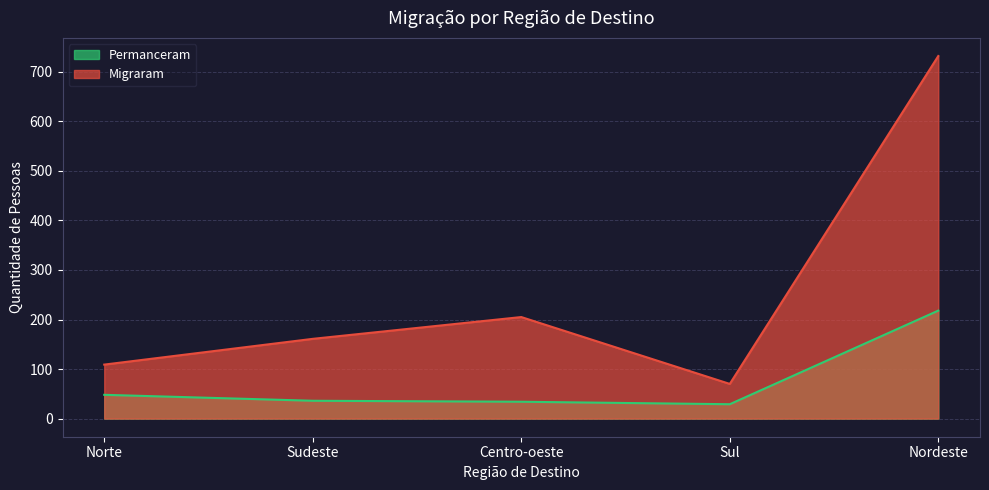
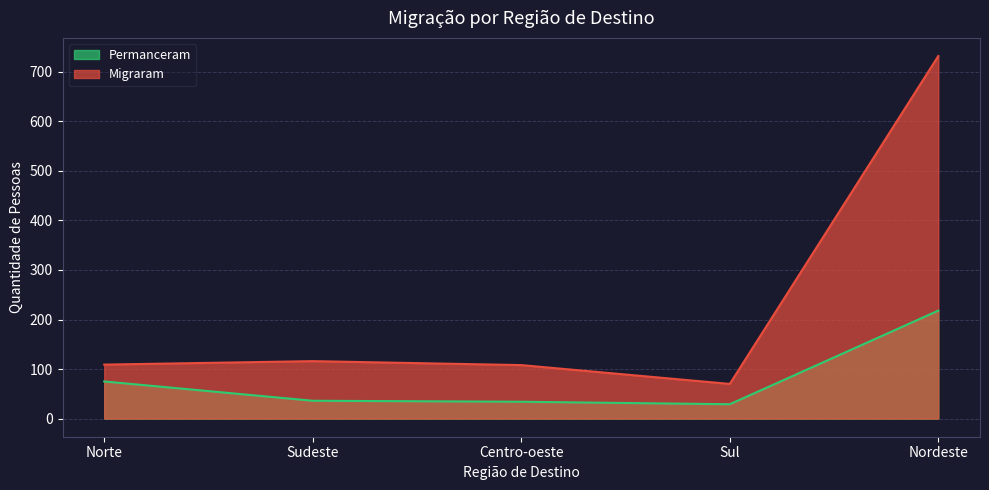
Permanceram, Norte: 50 -> 80
Migraram, Sudeste: 160 -> 120
Migraram, Centro-oeste: 210 -> 110
